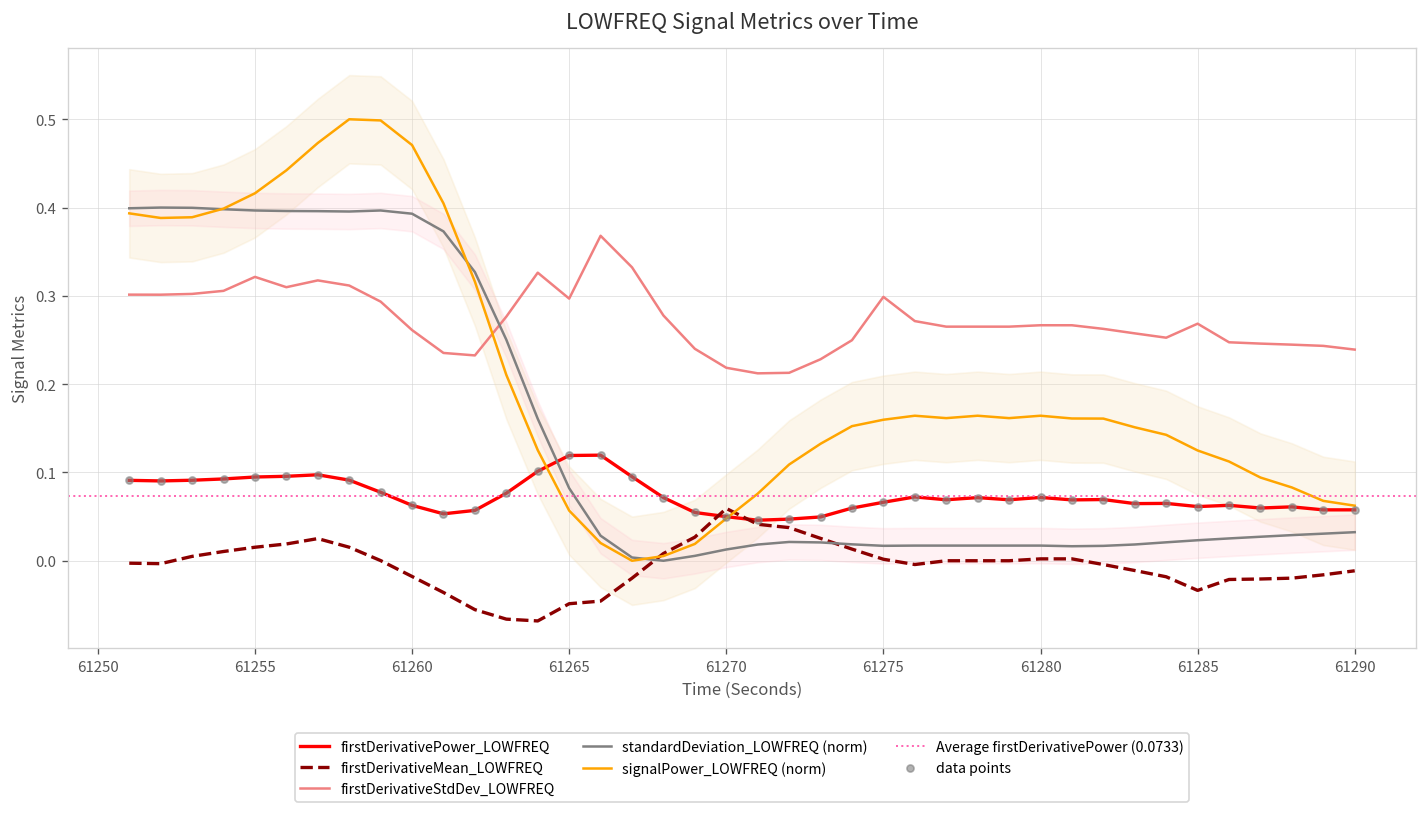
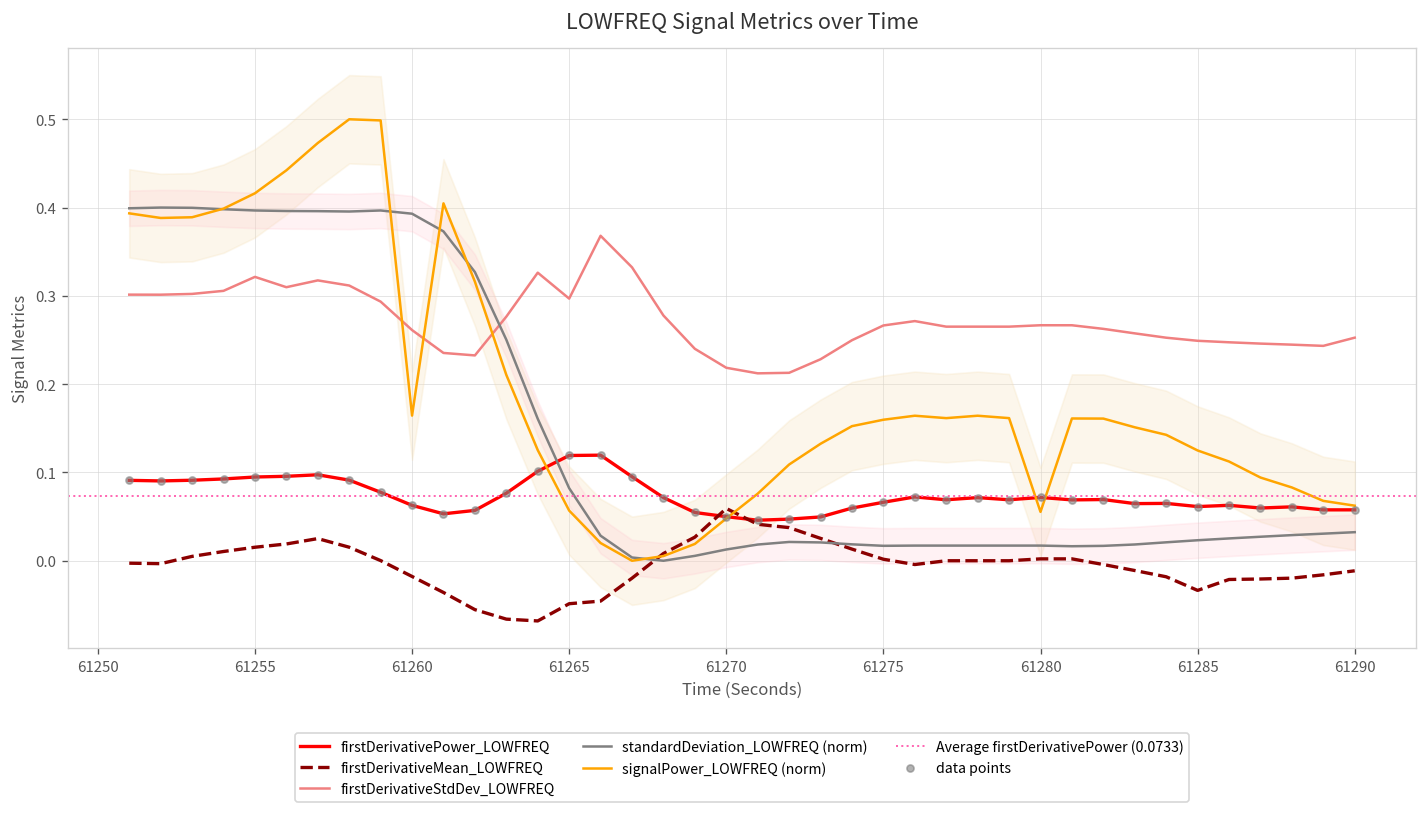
signalPower_LOWFREQ (norm), 61260: 0.47 -> 0.16
firstDerivativeStdDev_LOWFREQ, 61275: 0.30 -> 0.27
signalPower_LOWFREQ (norm), 61280: 0.16 -> 0.06
firstDerivativeStdDev_LOWFREQ, 61285: 0.27 -> 0.25
firstDerivativeStdDev_LOWFREQ, 61290: 0.24 -> 0.25
